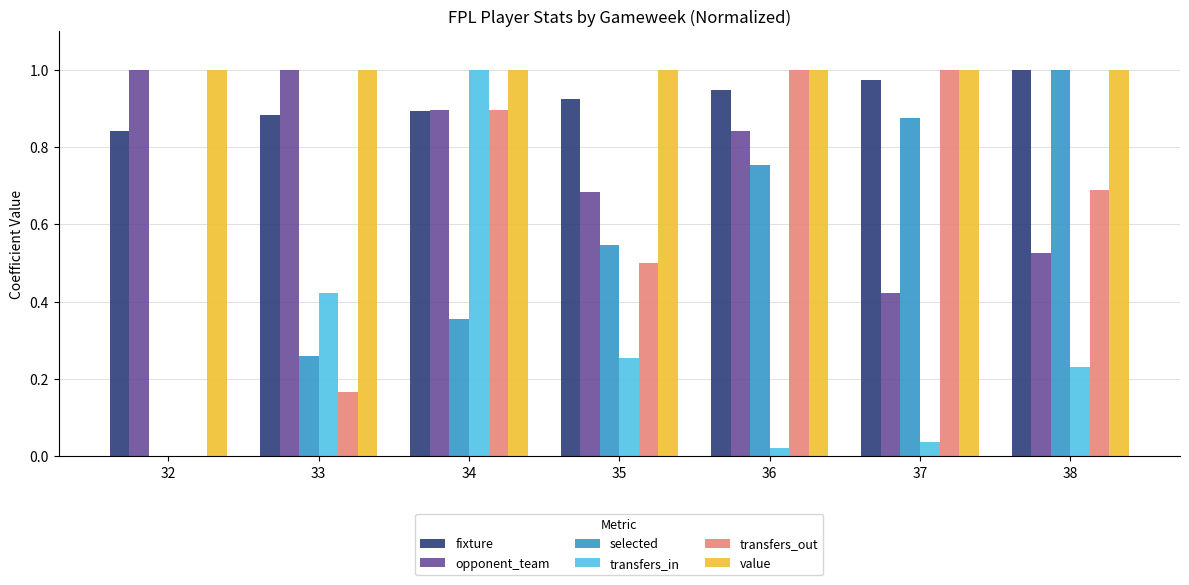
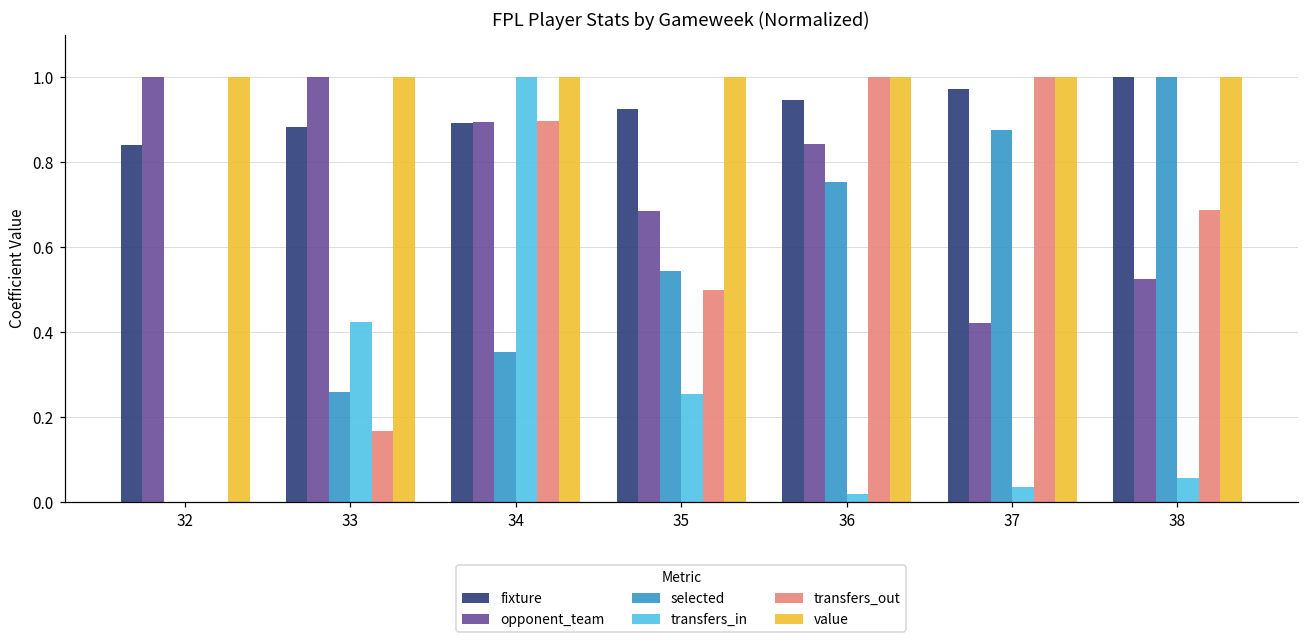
transfers_in, 38: 0.23 -> 0.06
